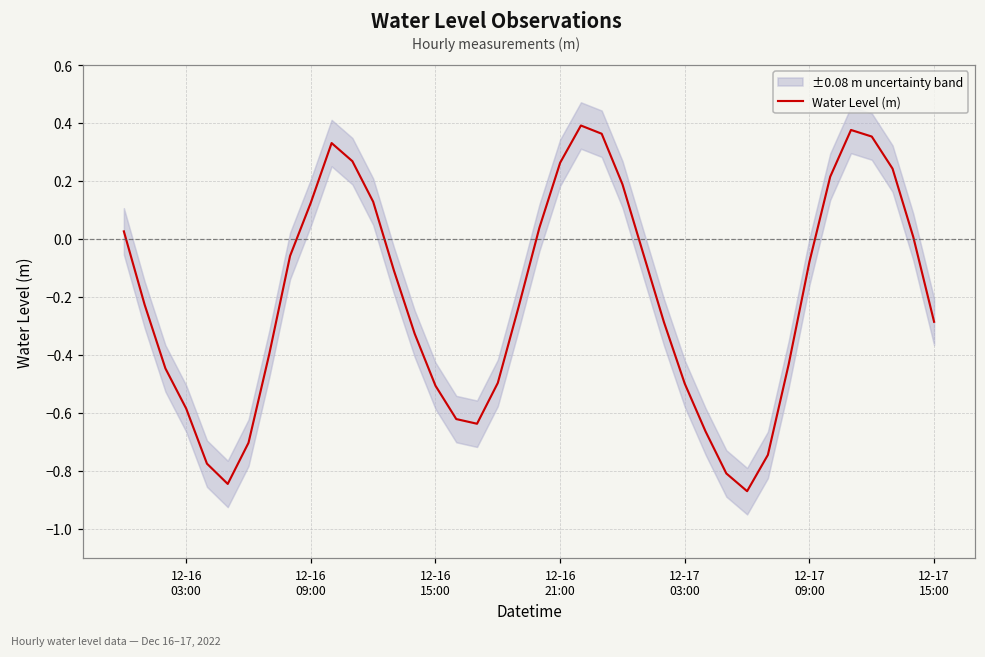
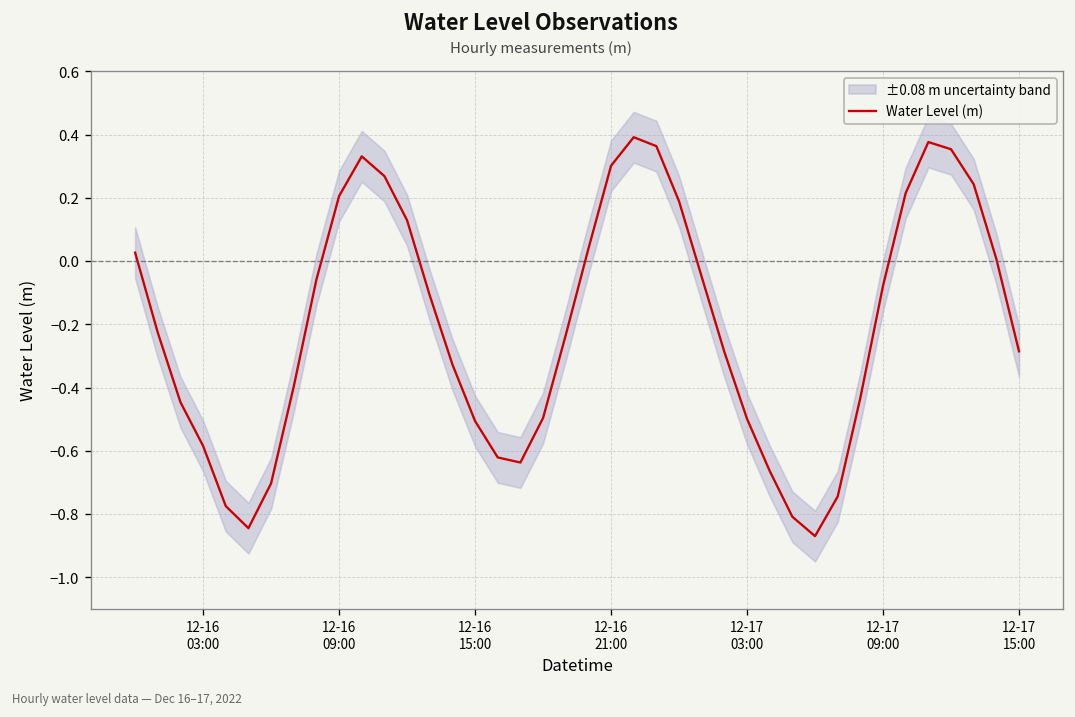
Water Level (m), 12-16 09:00: 0.13 -> 0.21
Water Level (m), 12-16 21:00: 0.26 -> 0.30
